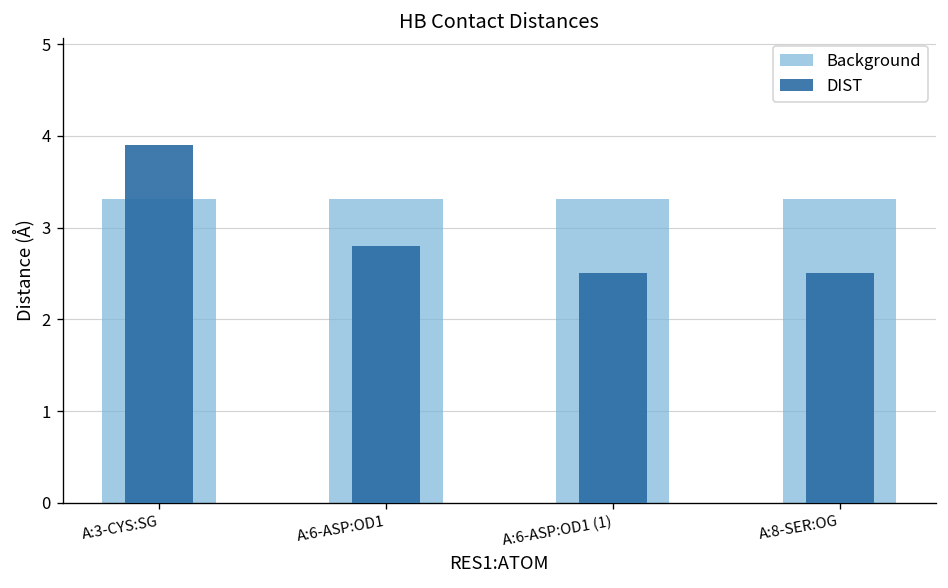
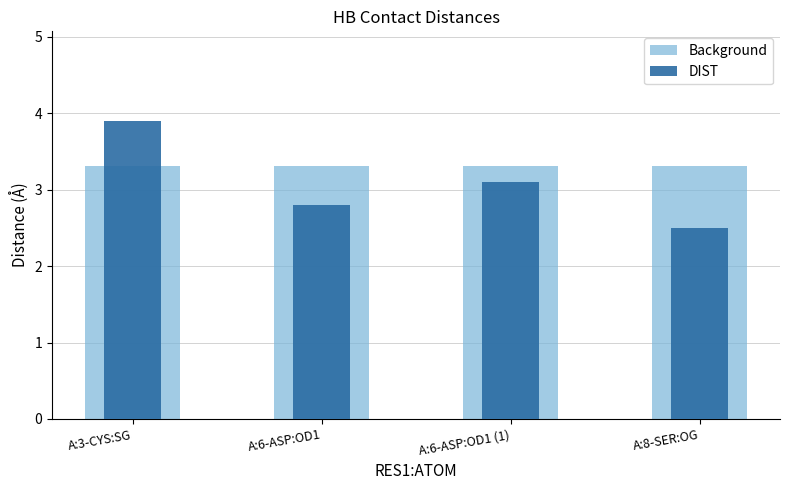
DIST, A:6-ASP:OD1 (1): 2.5 -> 3.1
